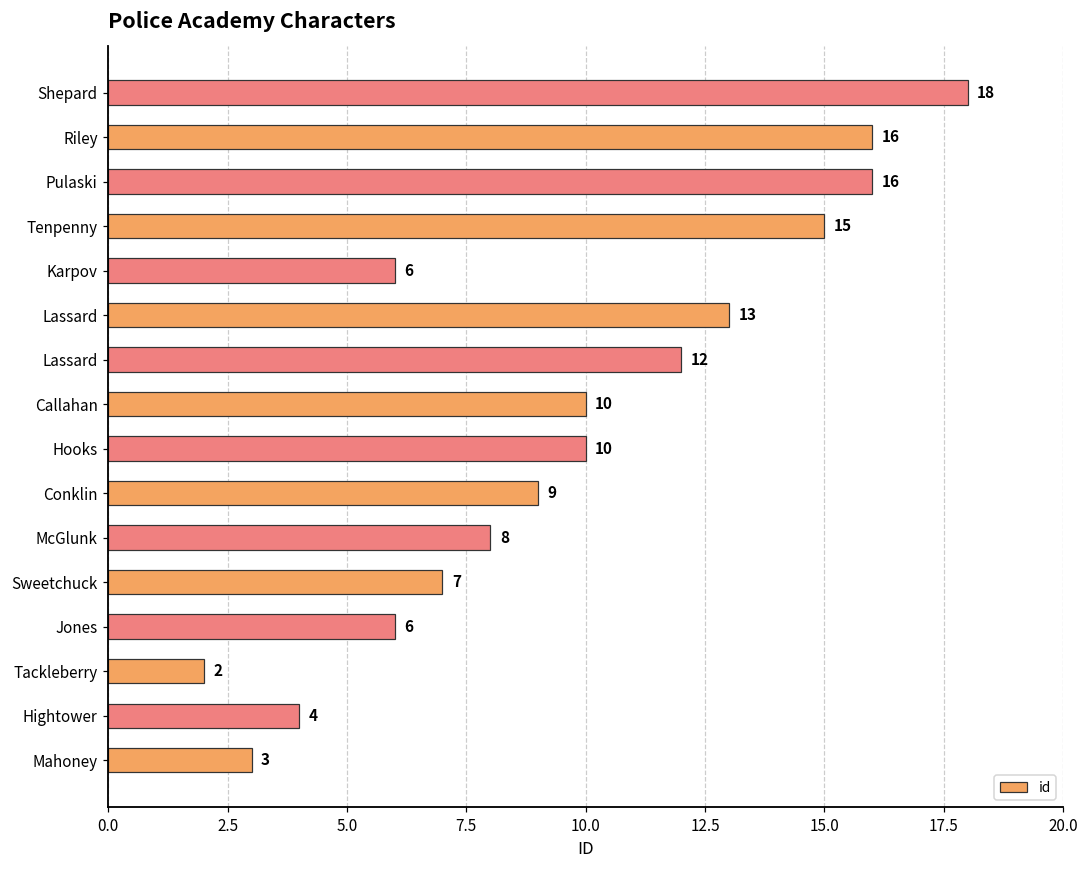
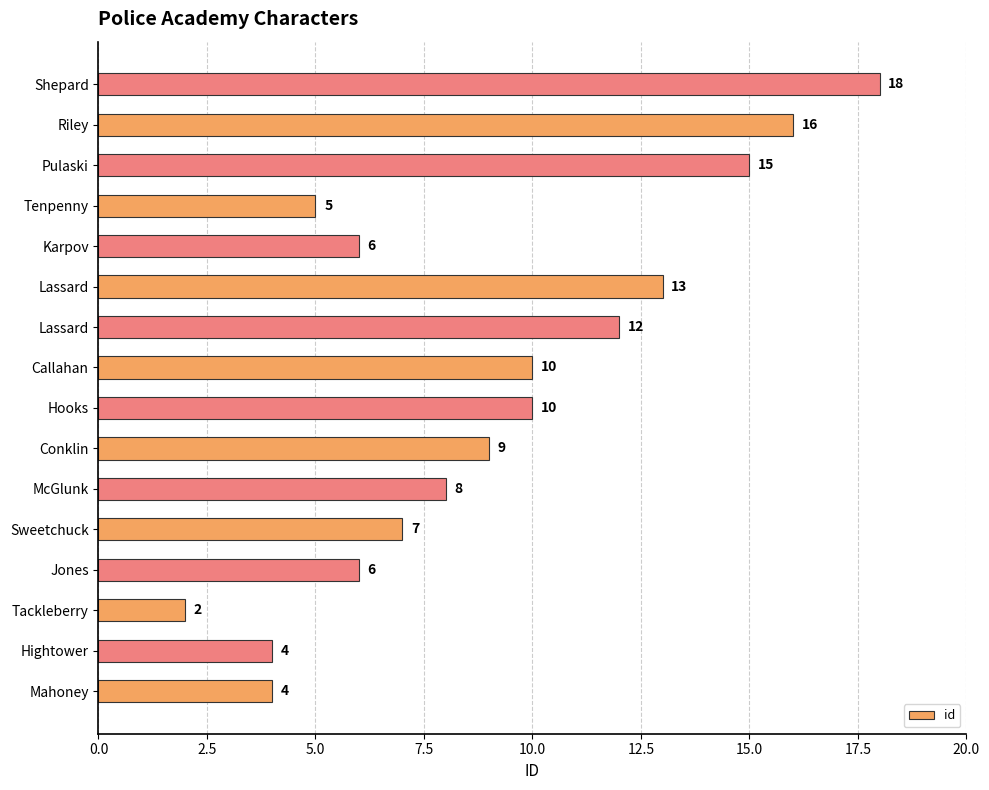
Pulaski: 16 -> 15
Tenpenny: 15 -> 5
Mahoney: 3 -> 4
